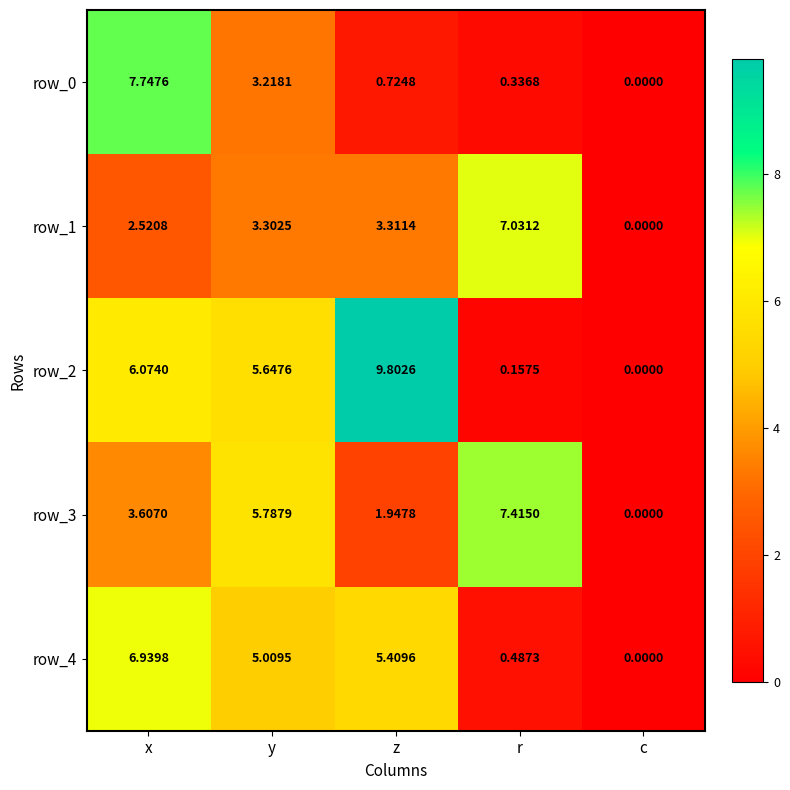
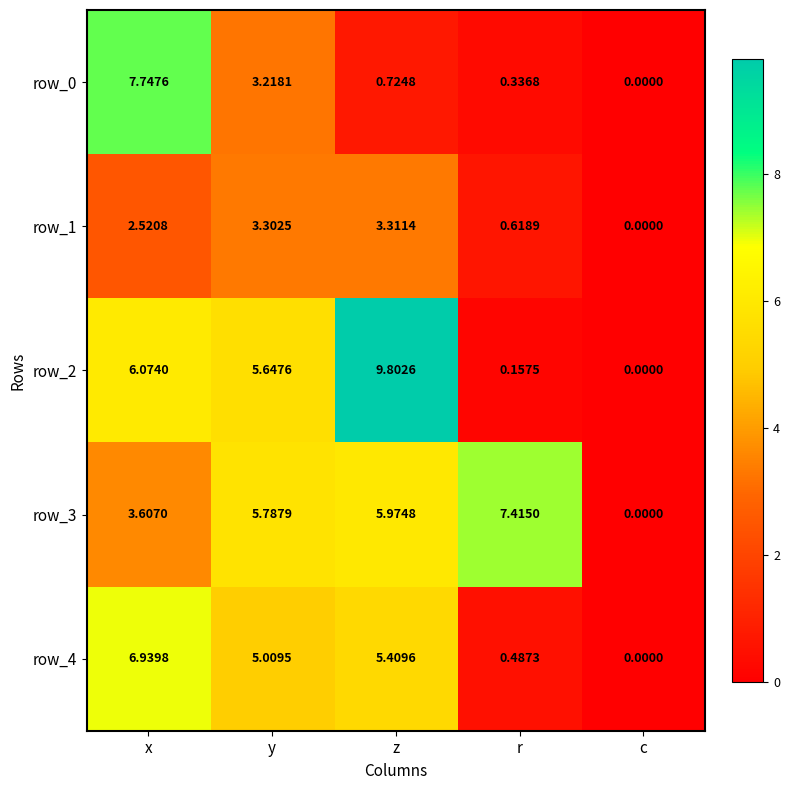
row_1, r: 7.0312 -> 0.6189
row_3, z: 1.9478 -> 5.9748
